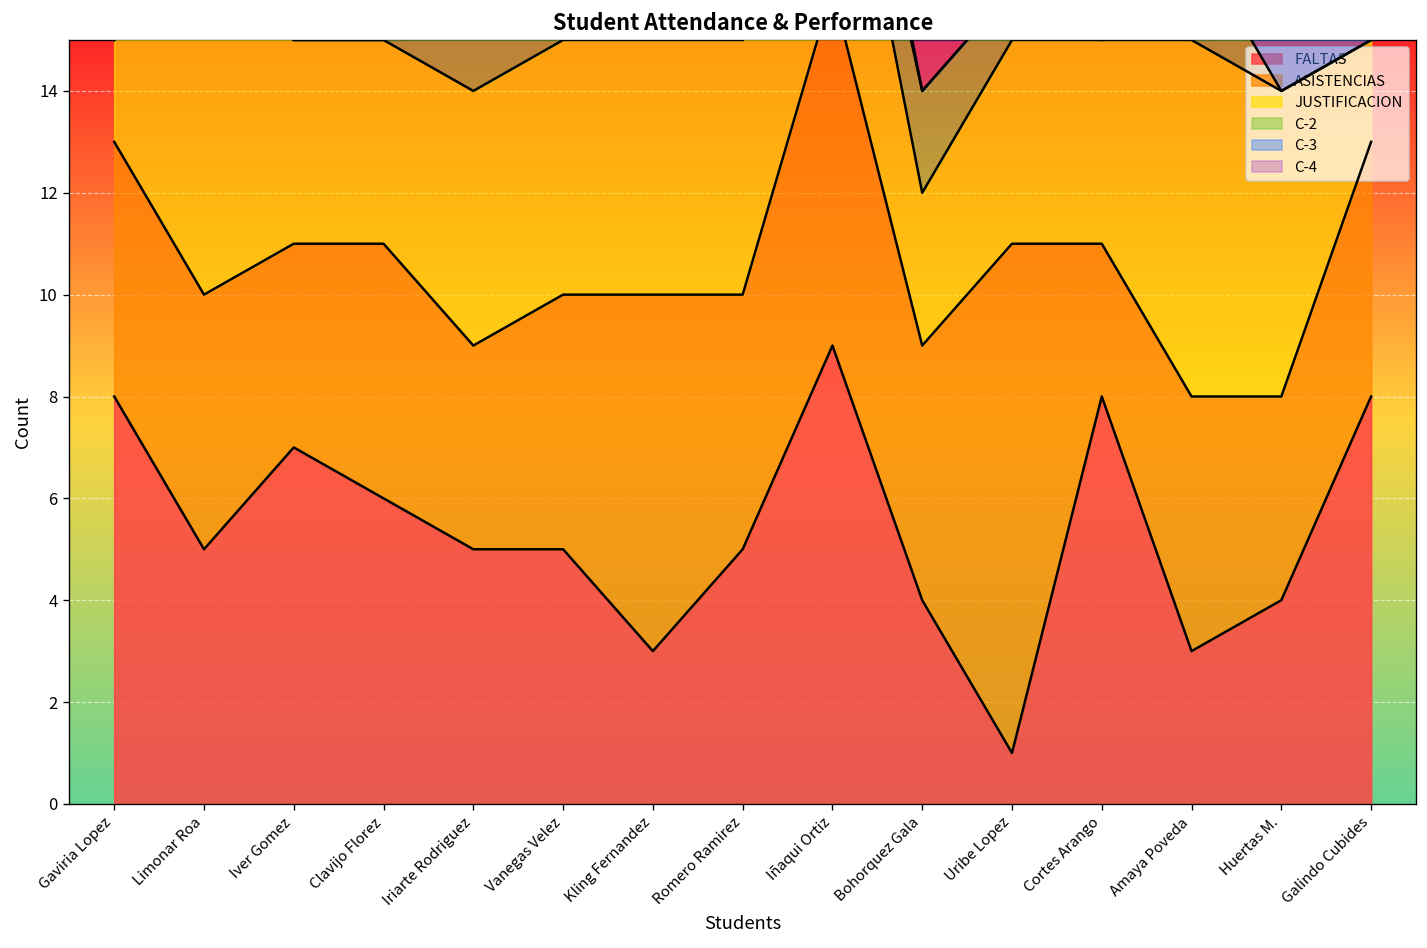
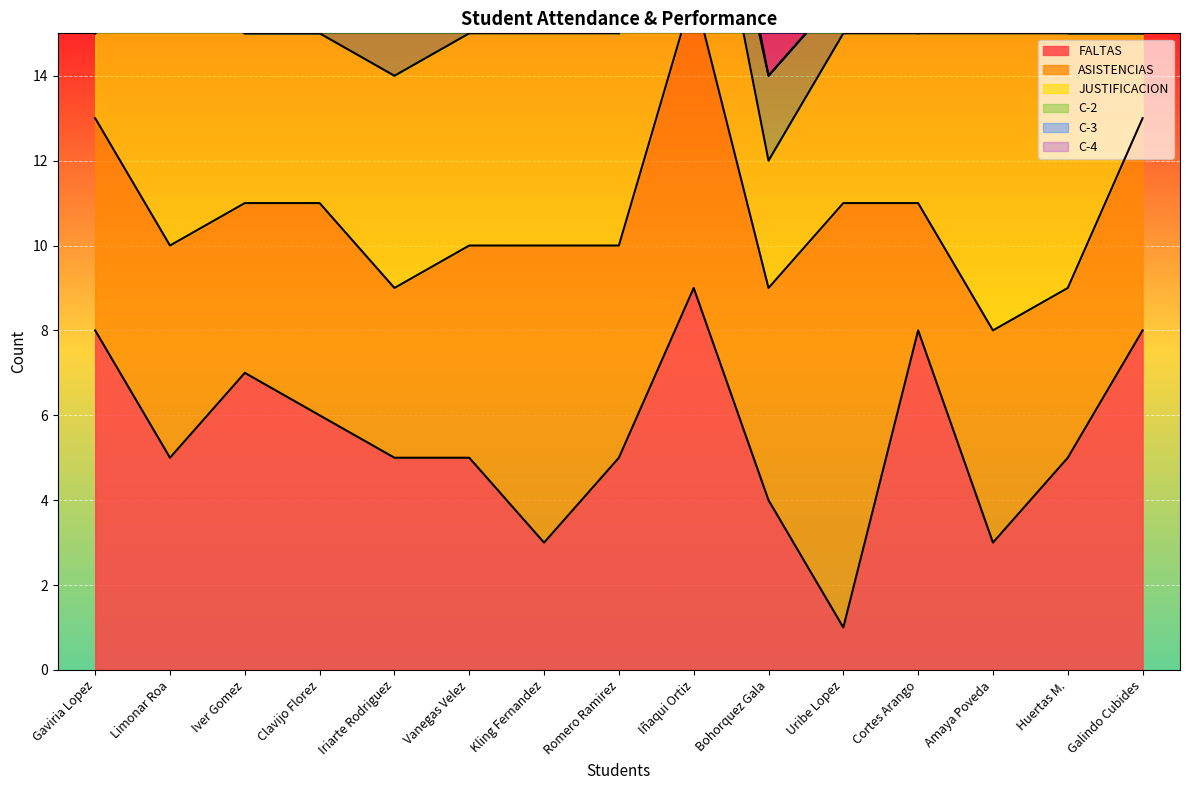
FALTAS, Huertas M.: 4 -> 5
